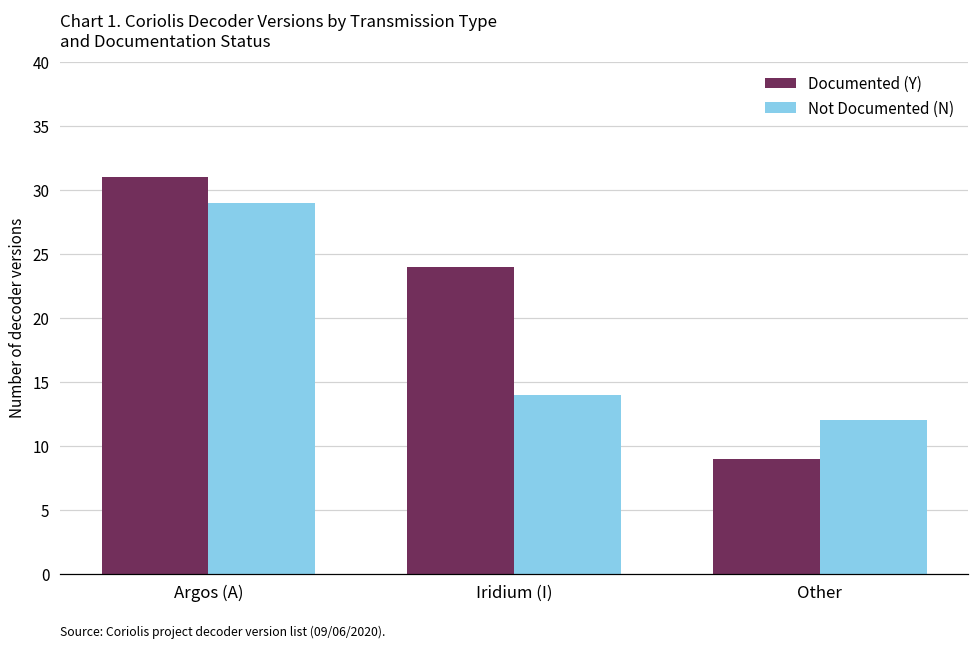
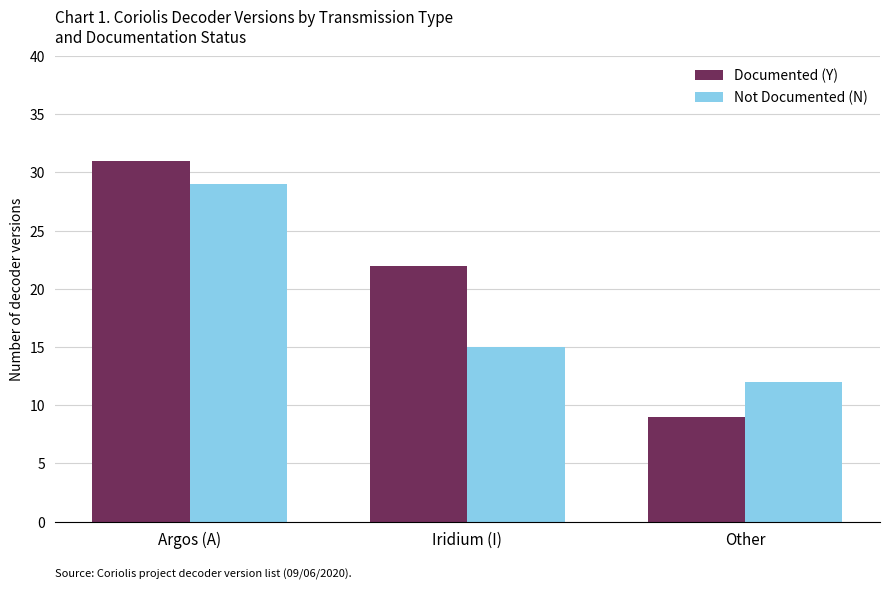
Documented (Y), Iridium (I): 24 -> 22
Not Documented (N), Iridium (I): 14 -> 15
